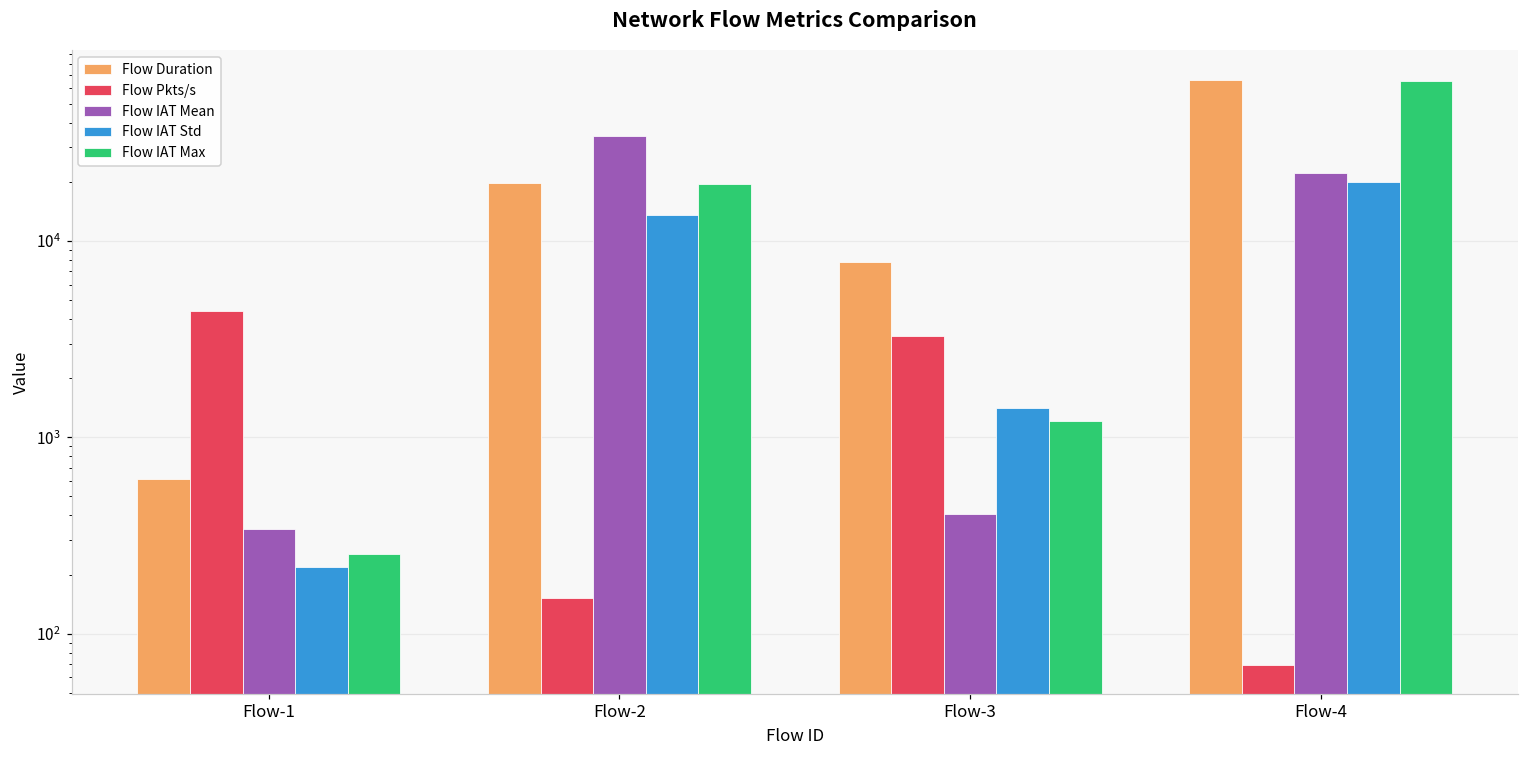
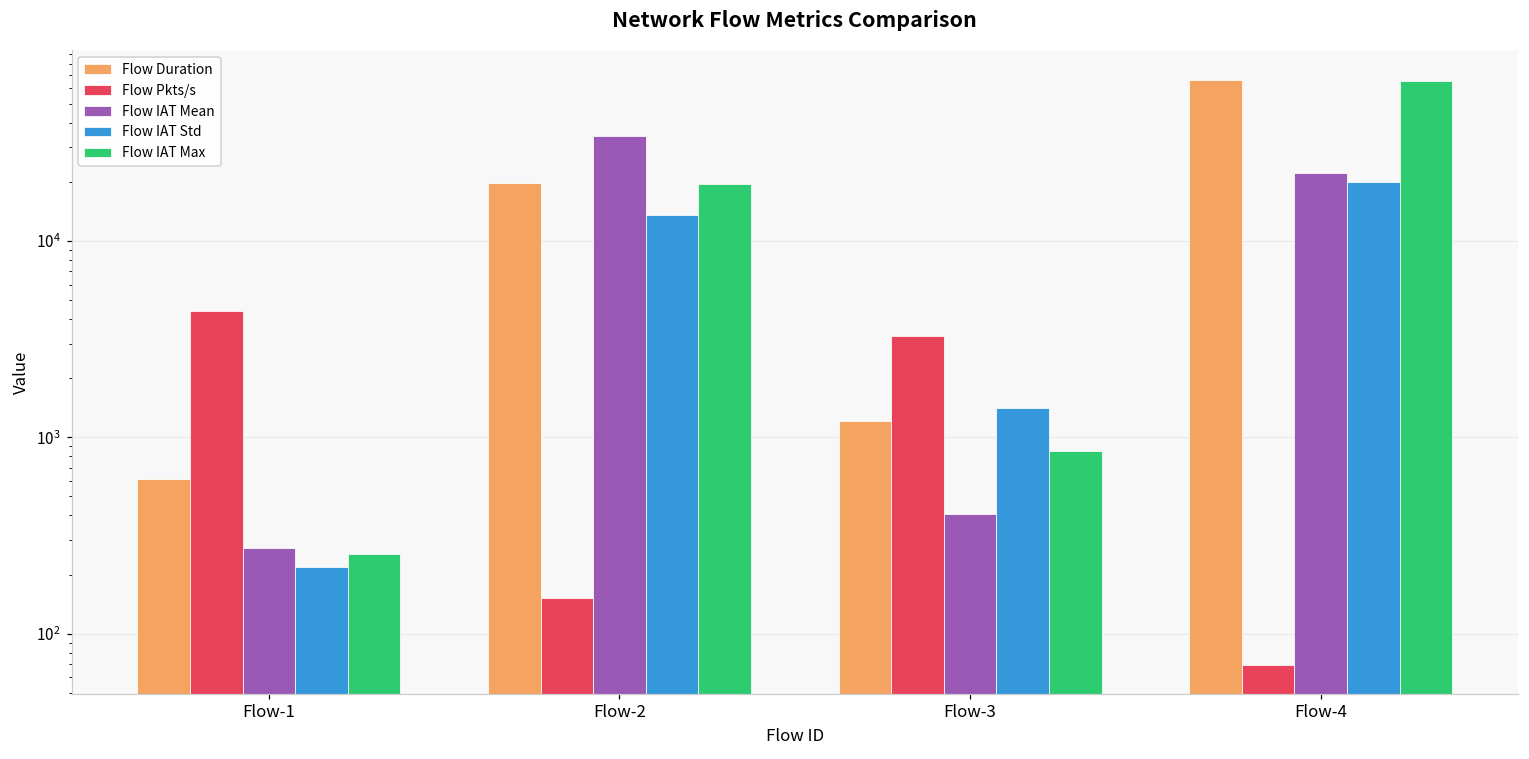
Flow IAT Mean, Flow-1: 340 -> 270
Flow Duration, Flow-3: 8000 -> 1200
Flow IAT Max, Flow-3: 1200 -> 900
